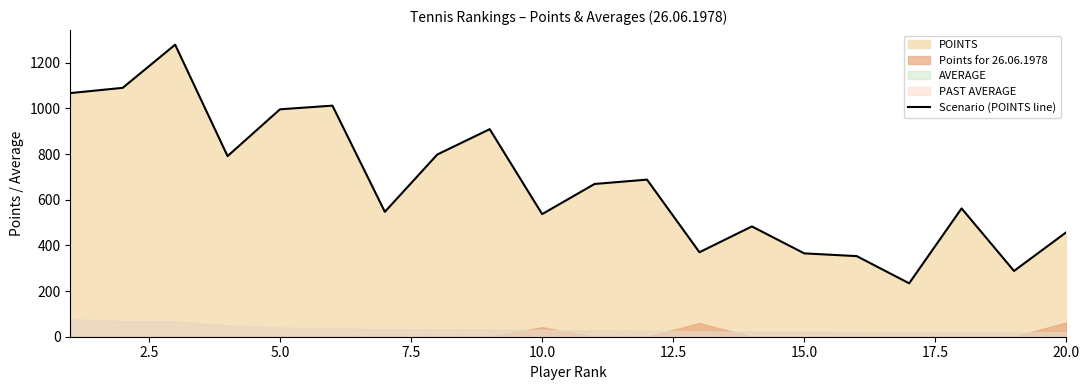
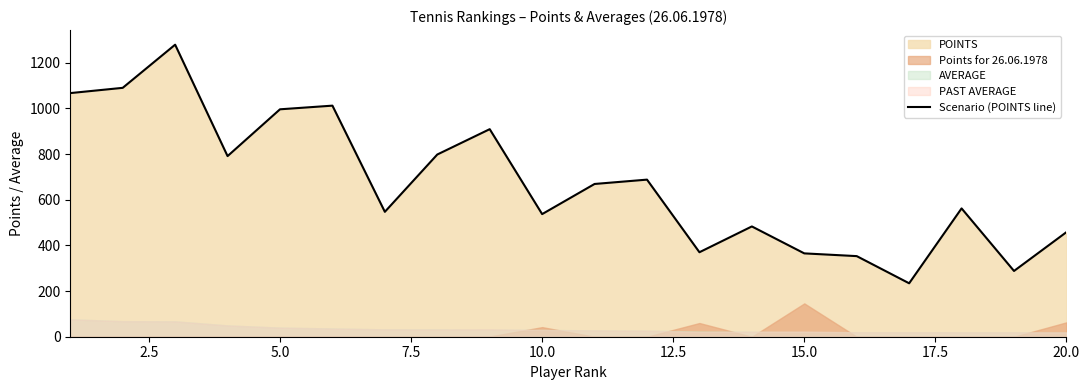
Points for 26.06.1978, 15.0: 0 -> 150
